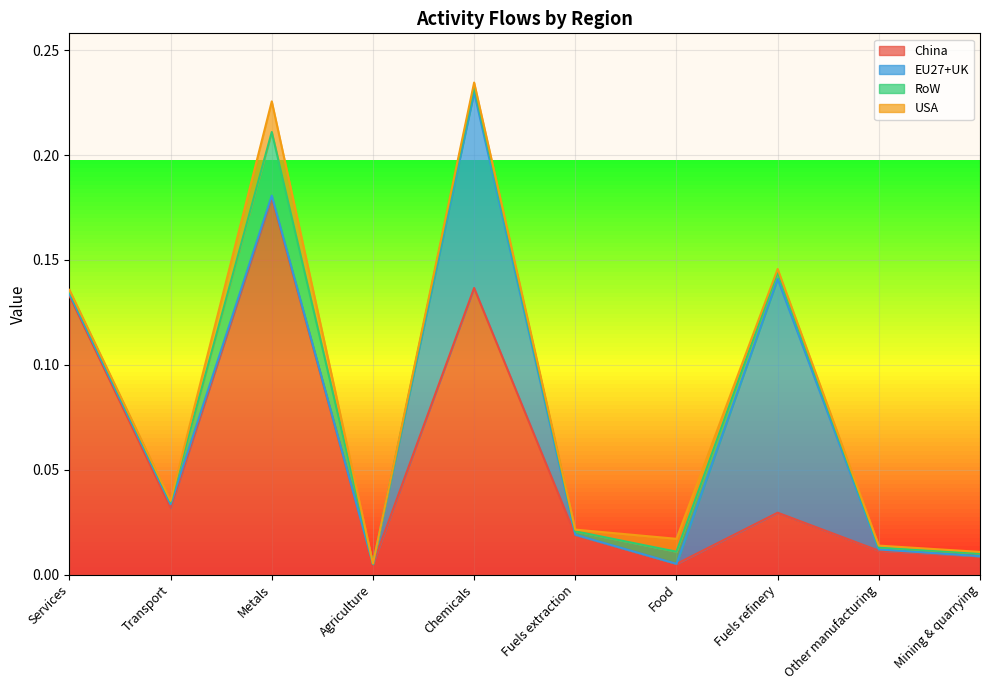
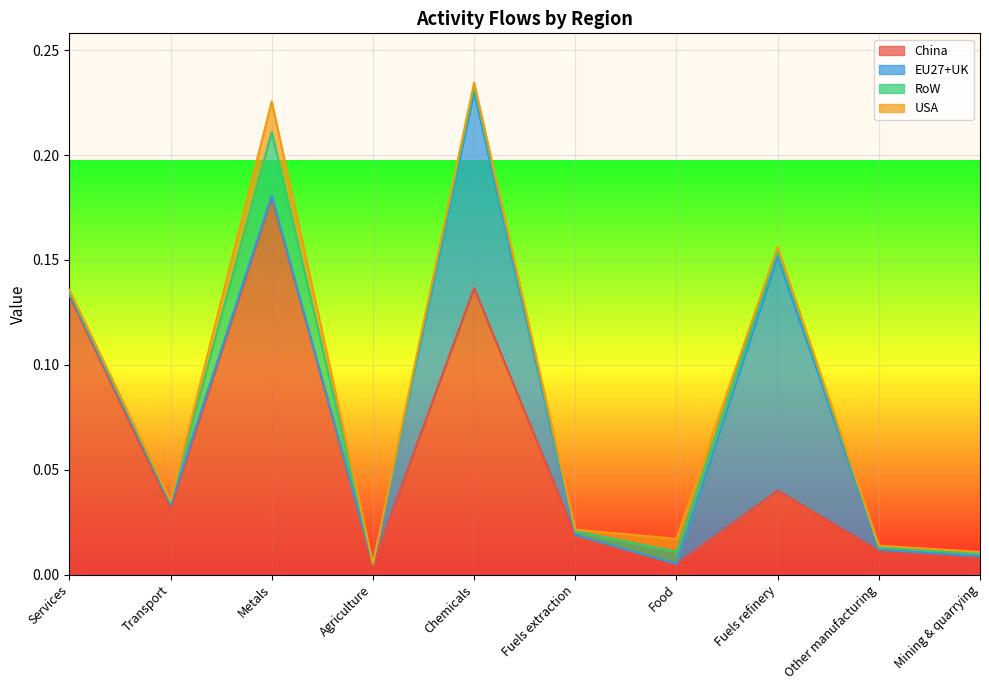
China, Fuels refinery: 0.029 -> 0.040
